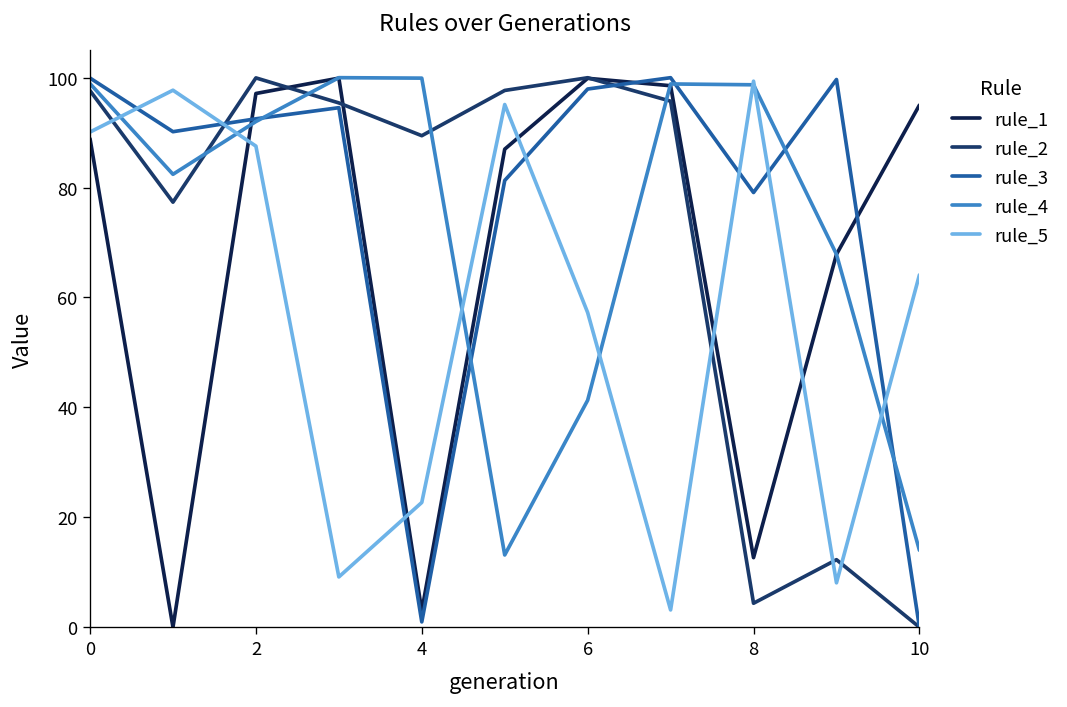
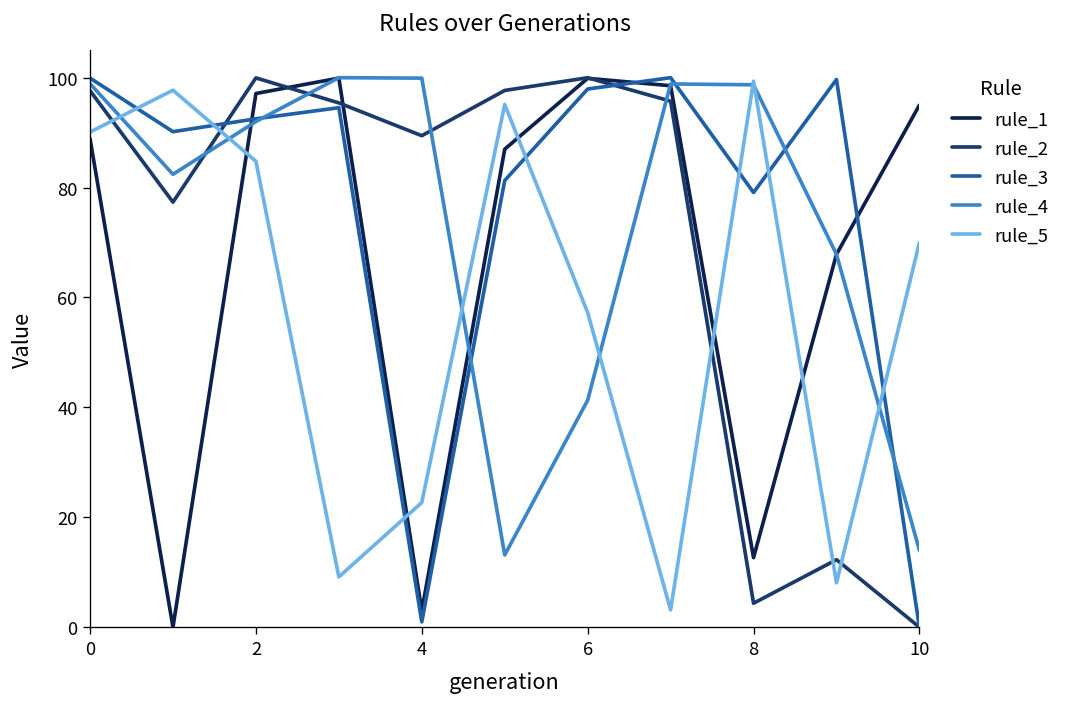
rule_5, 2: 88 -> 85
rule_5, 10: 64 -> 70
